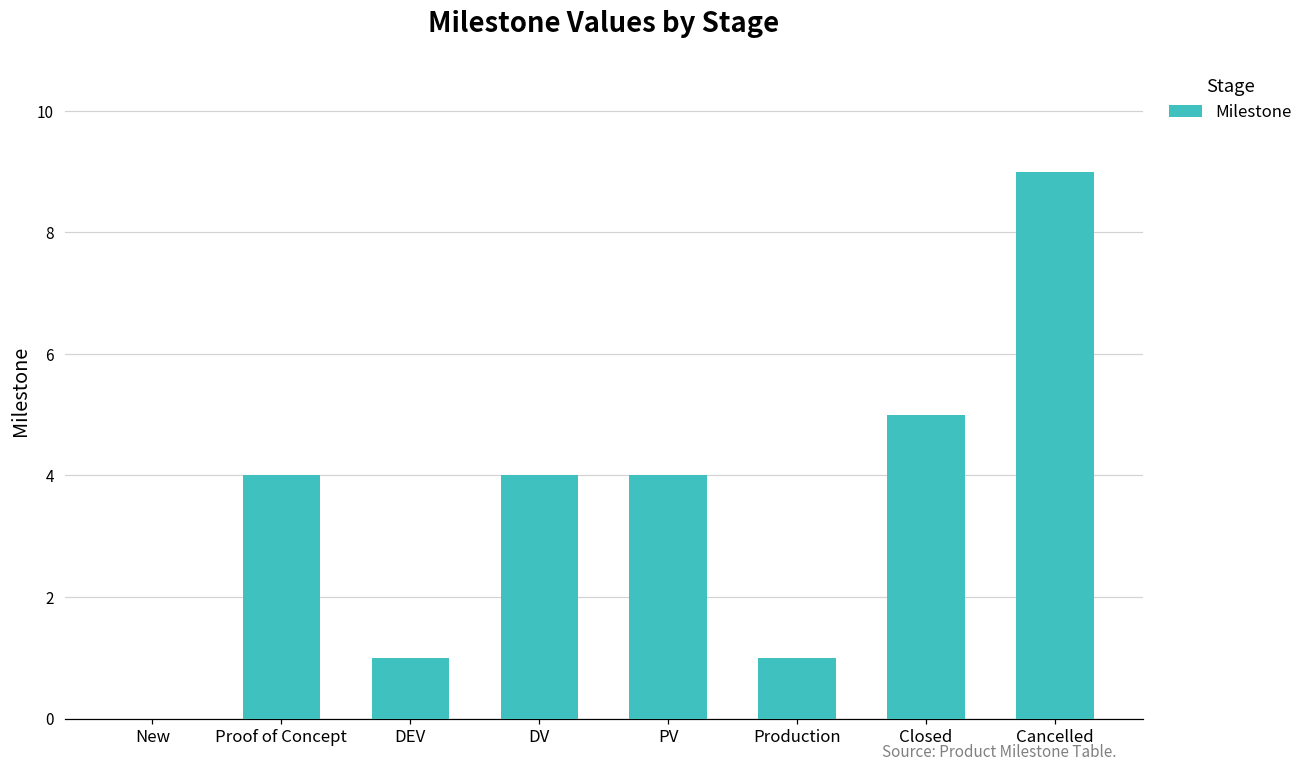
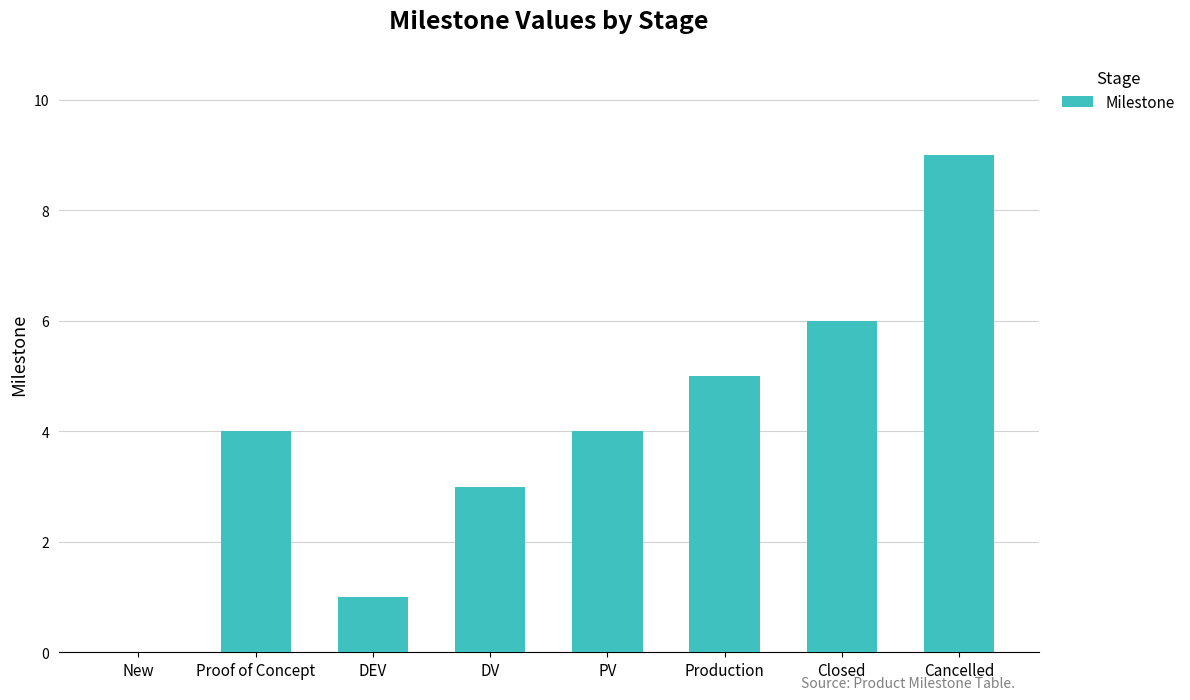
DV: 4 -> 3
Production: 1 -> 5
Closed: 5 -> 6
